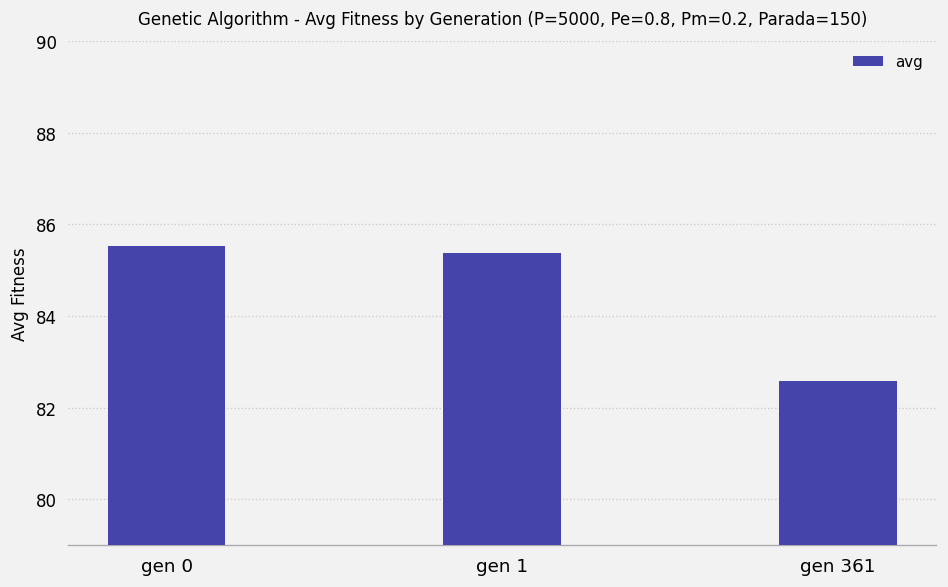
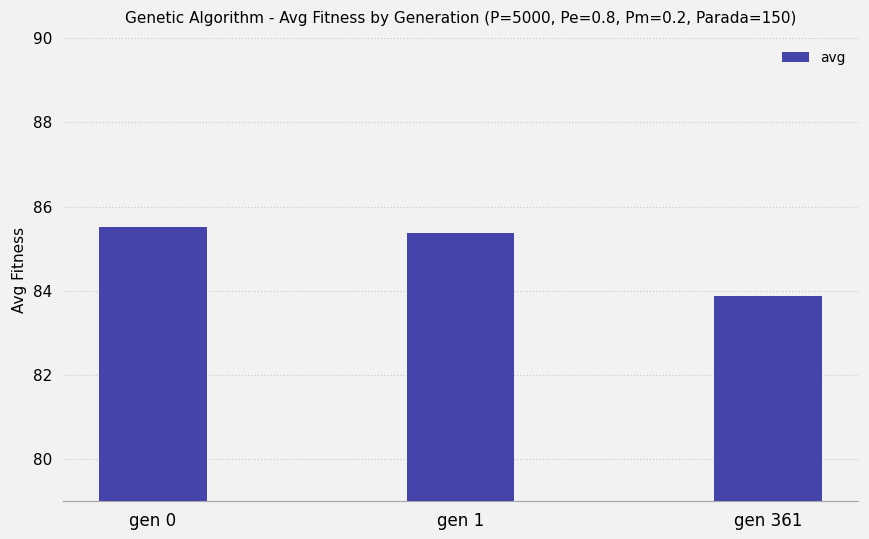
gen 361: 82.6 -> 83.9
